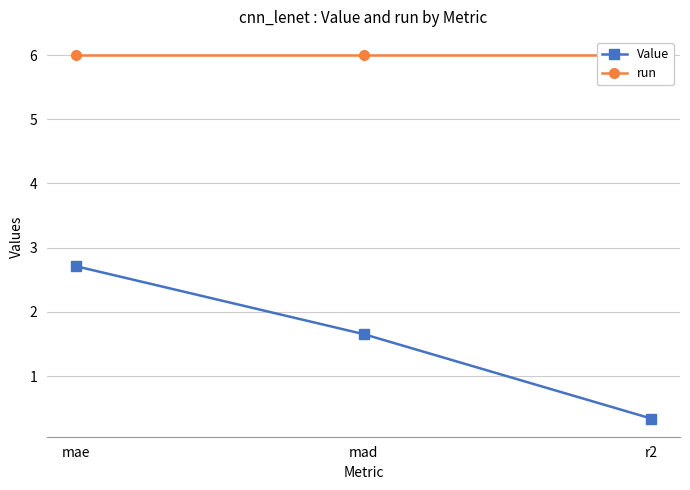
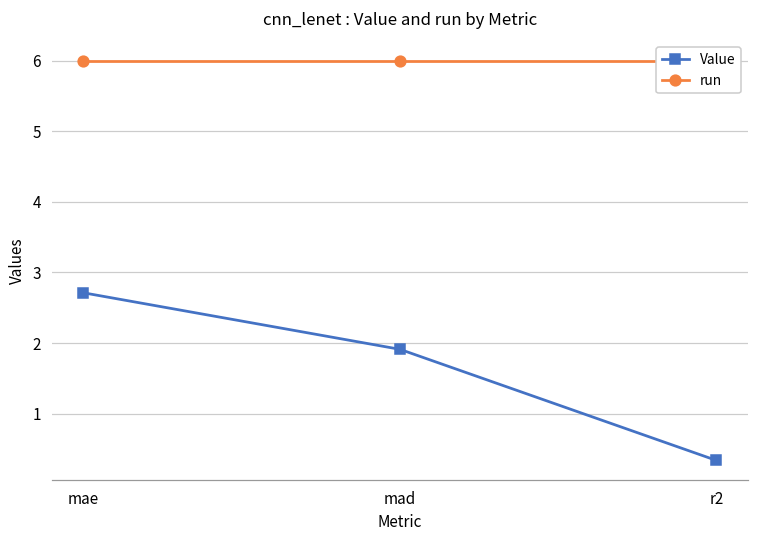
Value, mad: 1.7 -> 1.9
